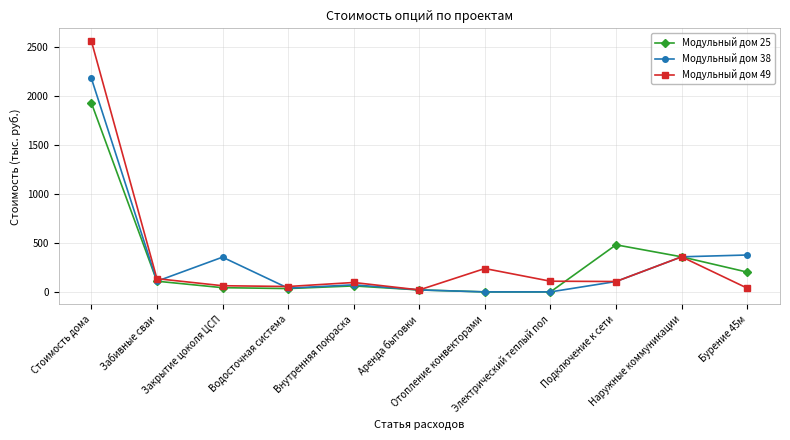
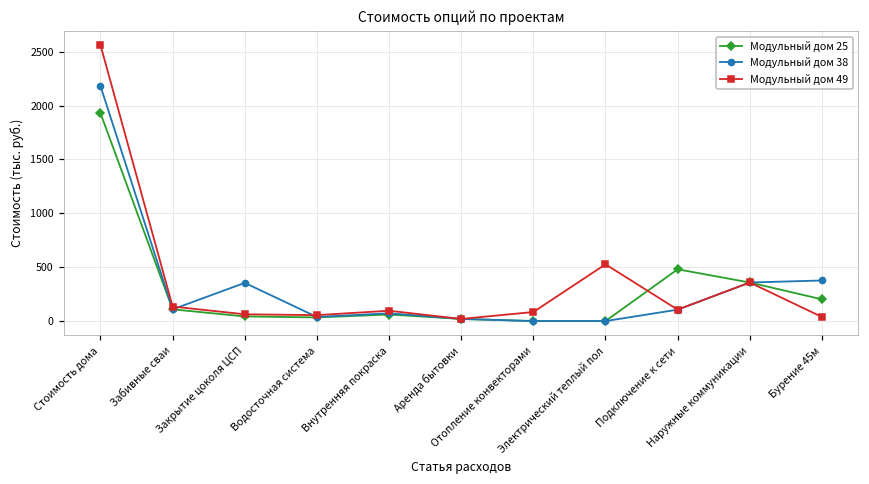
Модульный дом 49, Отопление конвекторами: 200 -> 100
Модульный дом 49, Электрический теплый пол: 100 -> 500
